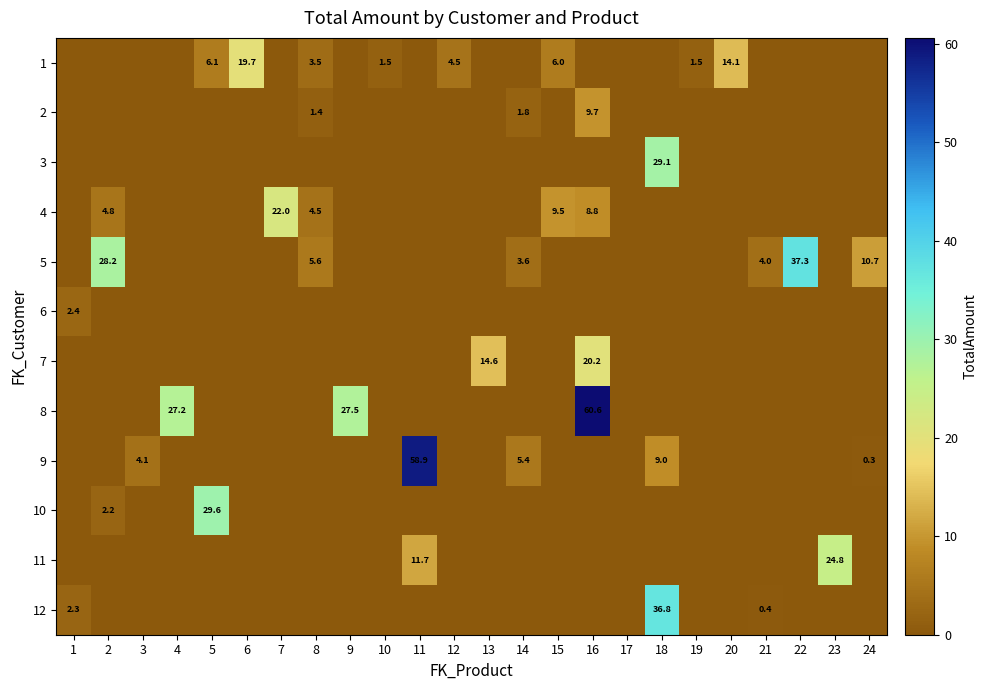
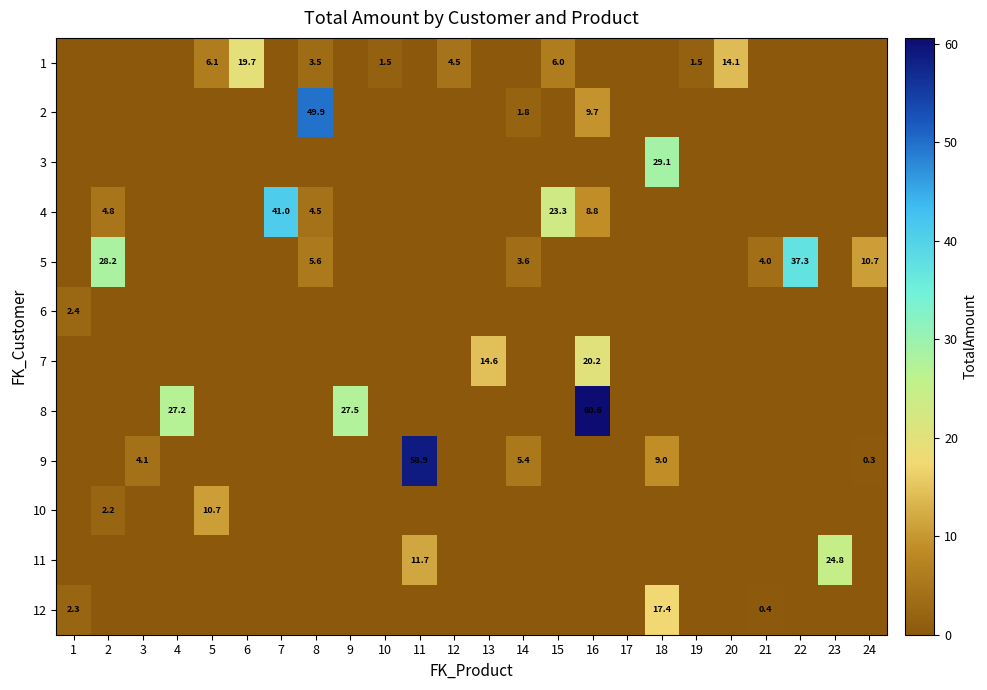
2, 8: 1.4 -> 49.9
4, 7: 22.0 -> 41.0
4, 15: 9.5 -> 23.3
10, 5: 29.6 -> 10.7
12, 18: 36.8 -> 17.4
